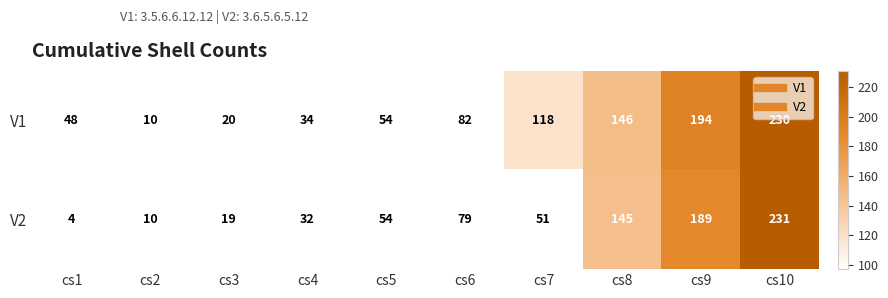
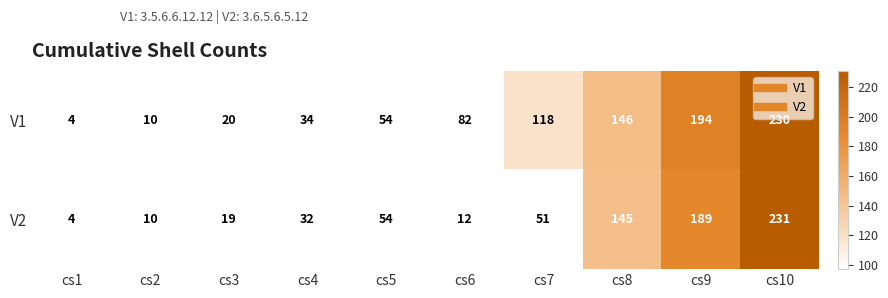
V1, cs1: 48 -> 4
V2, cs6: 79 -> 12
